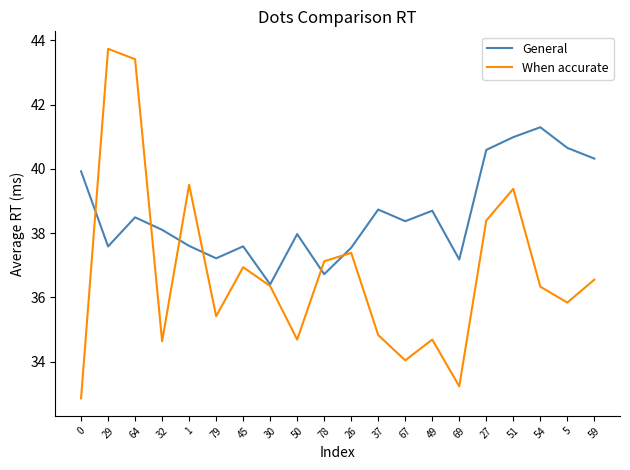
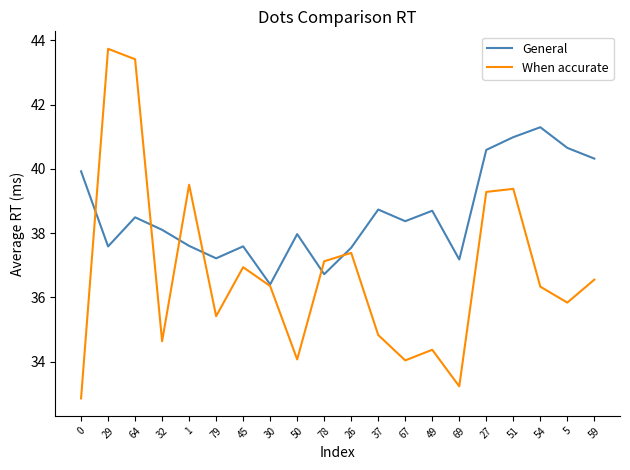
When accurate, 50: 34.7 -> 34.1
When accurate, 49: 34.7 -> 34.4
When accurate, 27: 38.4 -> 39.3
